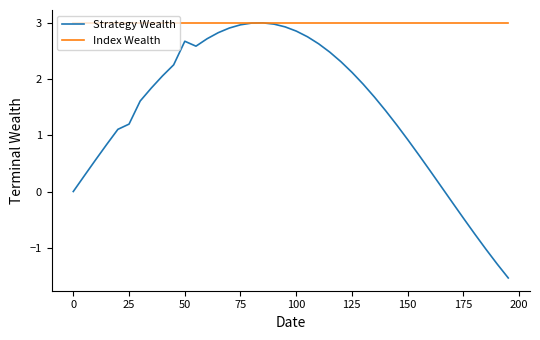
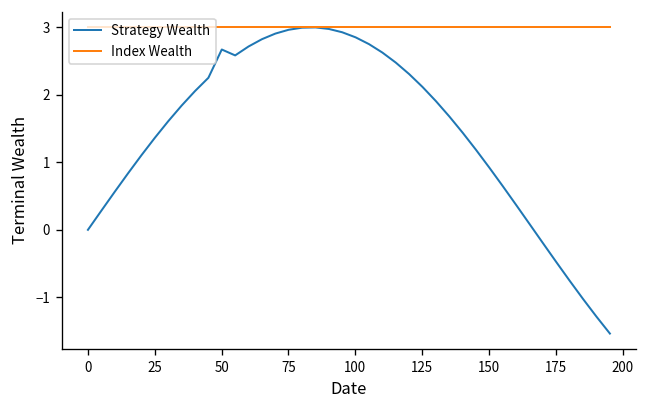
Strategy Wealth, 25: 1.2 -> 1.4
